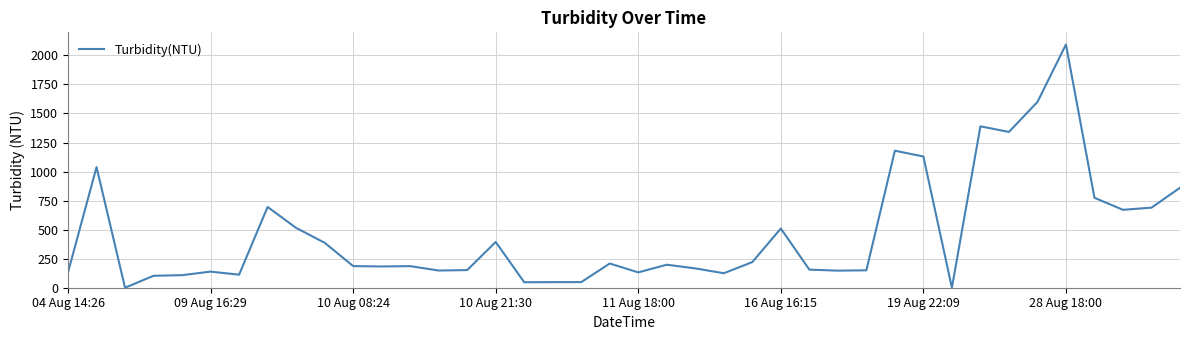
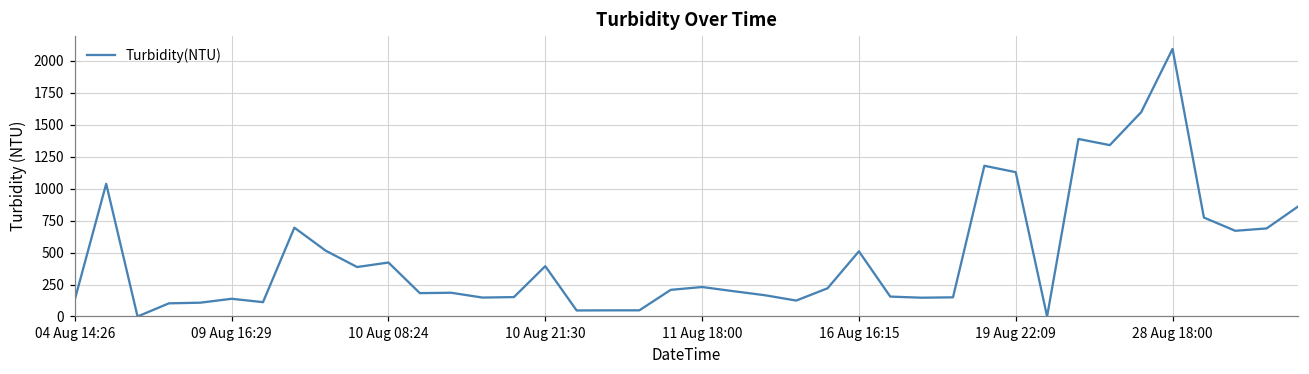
10 Aug 08:24: 190 -> 420
11 Aug 18:00: 130 -> 230
